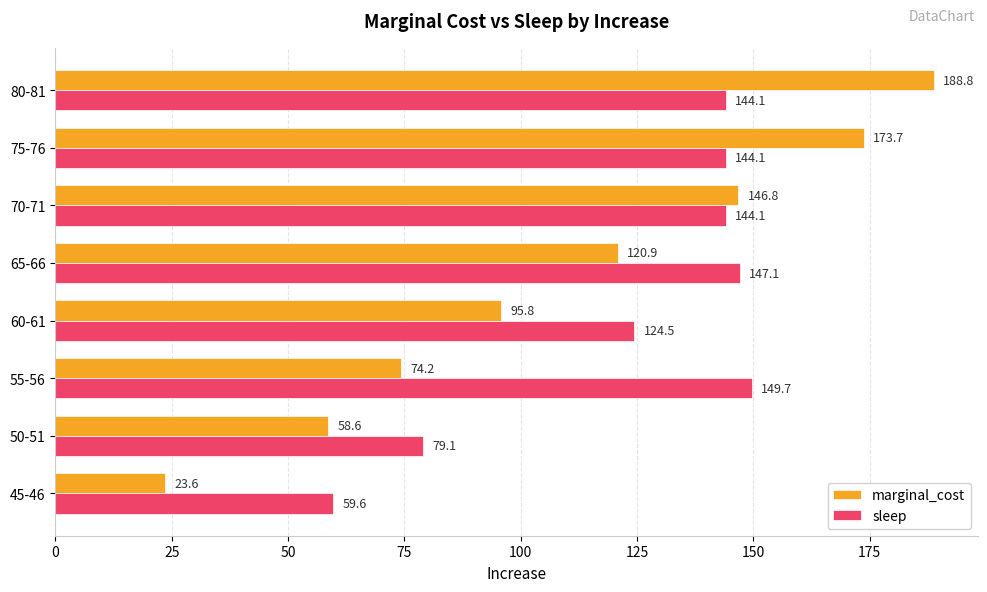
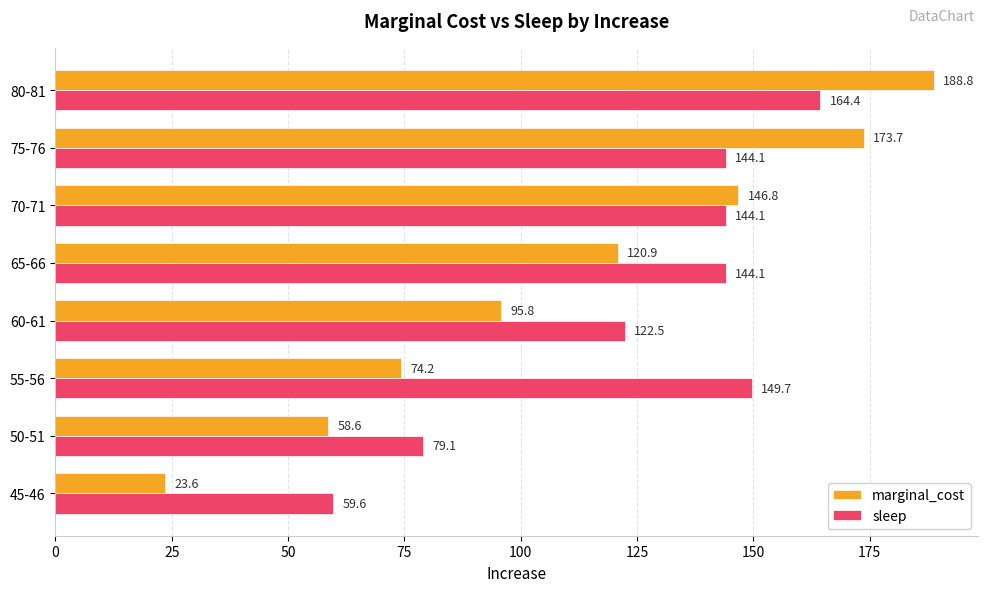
sleep, 80-81: 144.1 -> 164.4
sleep, 65-66: 147.1 -> 144.1
sleep, 60-61: 124.5 -> 122.5
